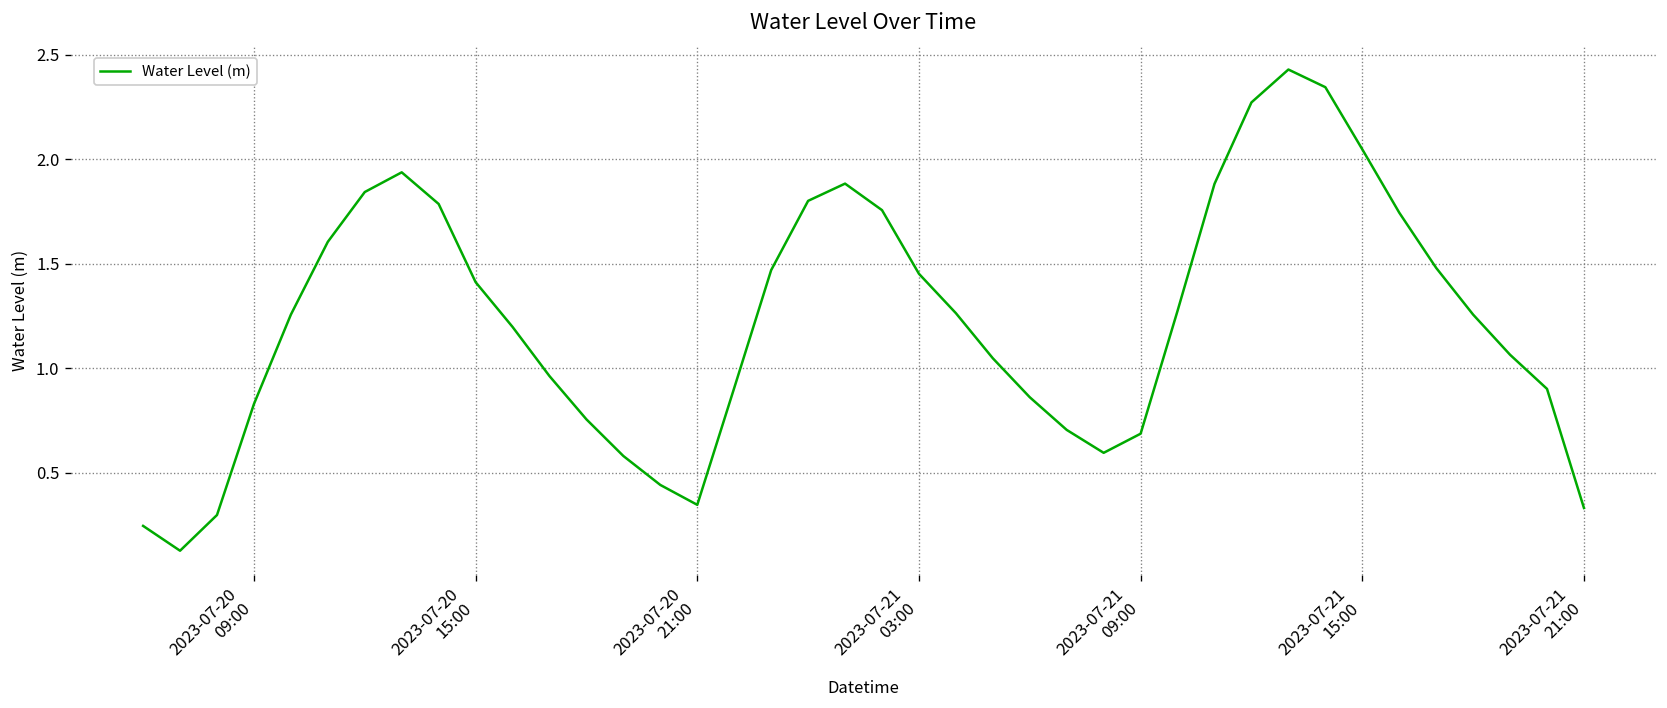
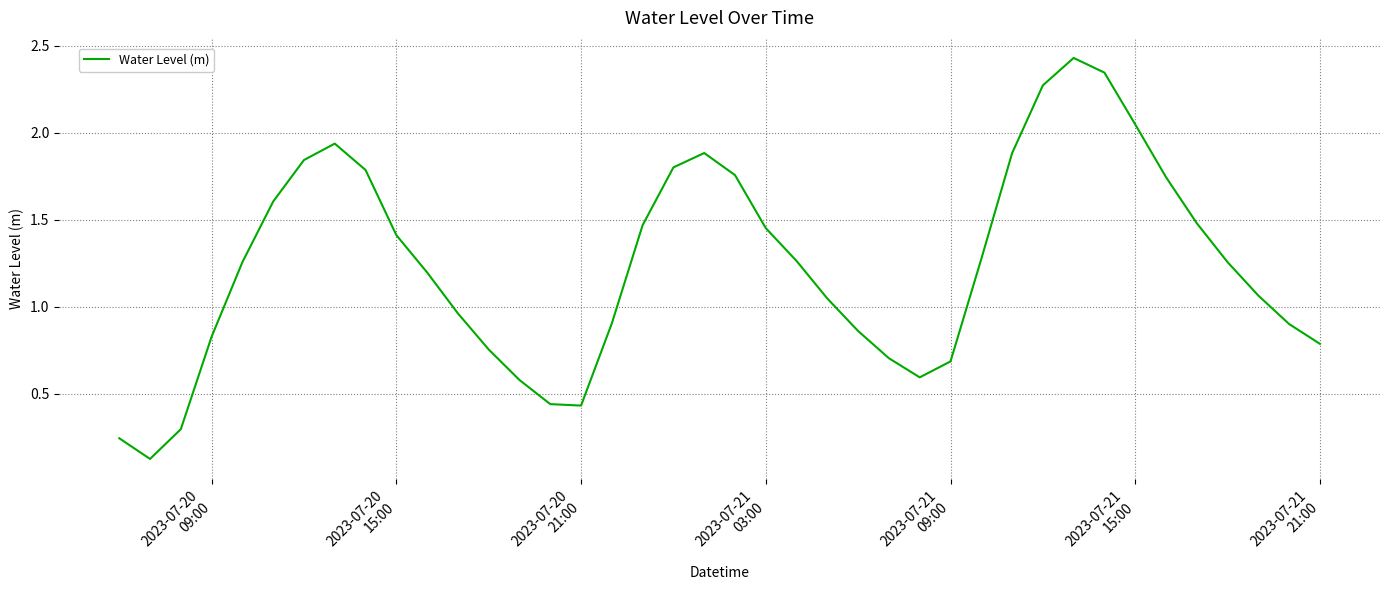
2023-07-20 21:00: 0.35 -> 0.43
2023-07-21 21:00: 0.33 -> 0.79
